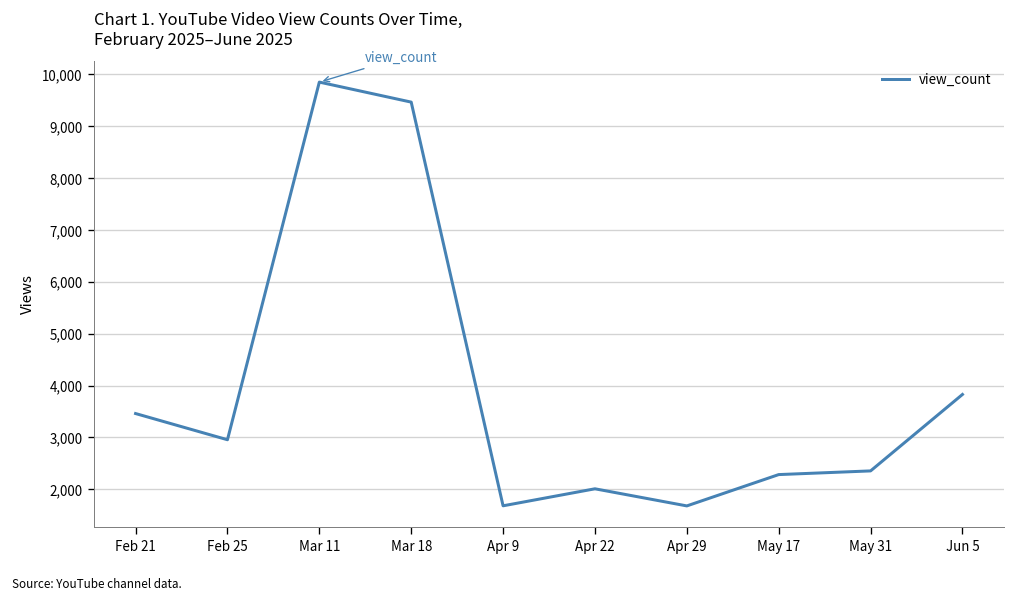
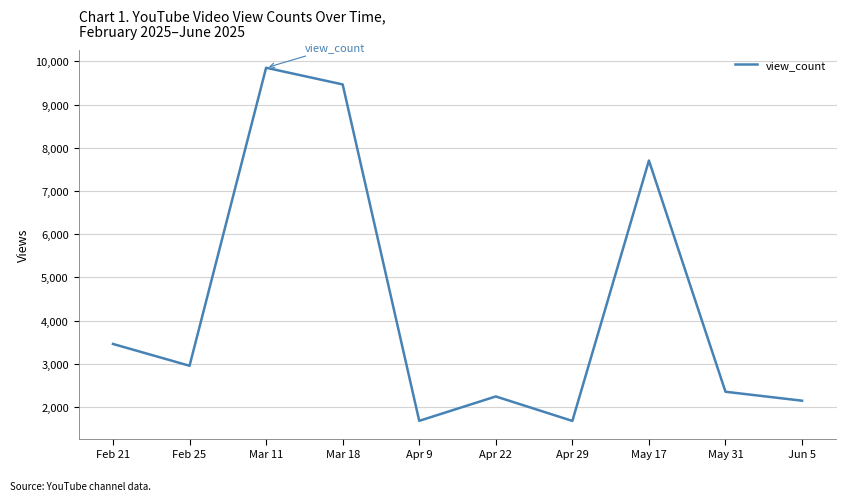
Apr 22: 2,000 -> 2,200
May 17: 2,300 -> 7,700
Jun 5: 3,800 -> 2,100
